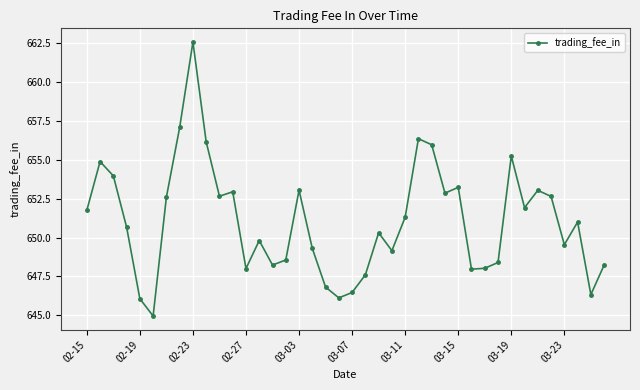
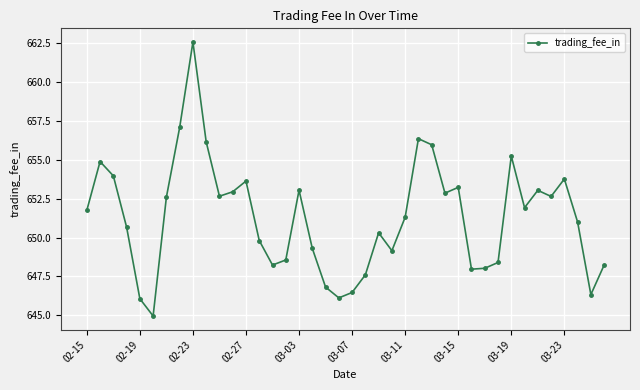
02-27: 648.0 -> 653.6
03-23: 649.5 -> 653.8
